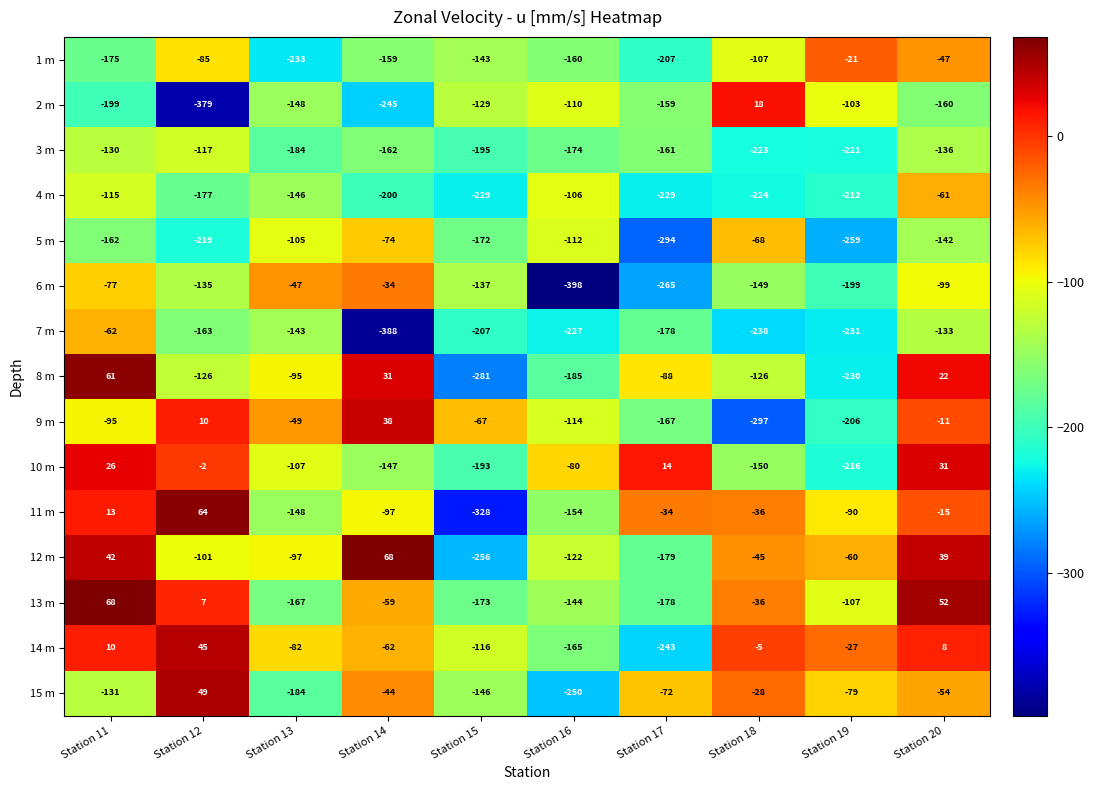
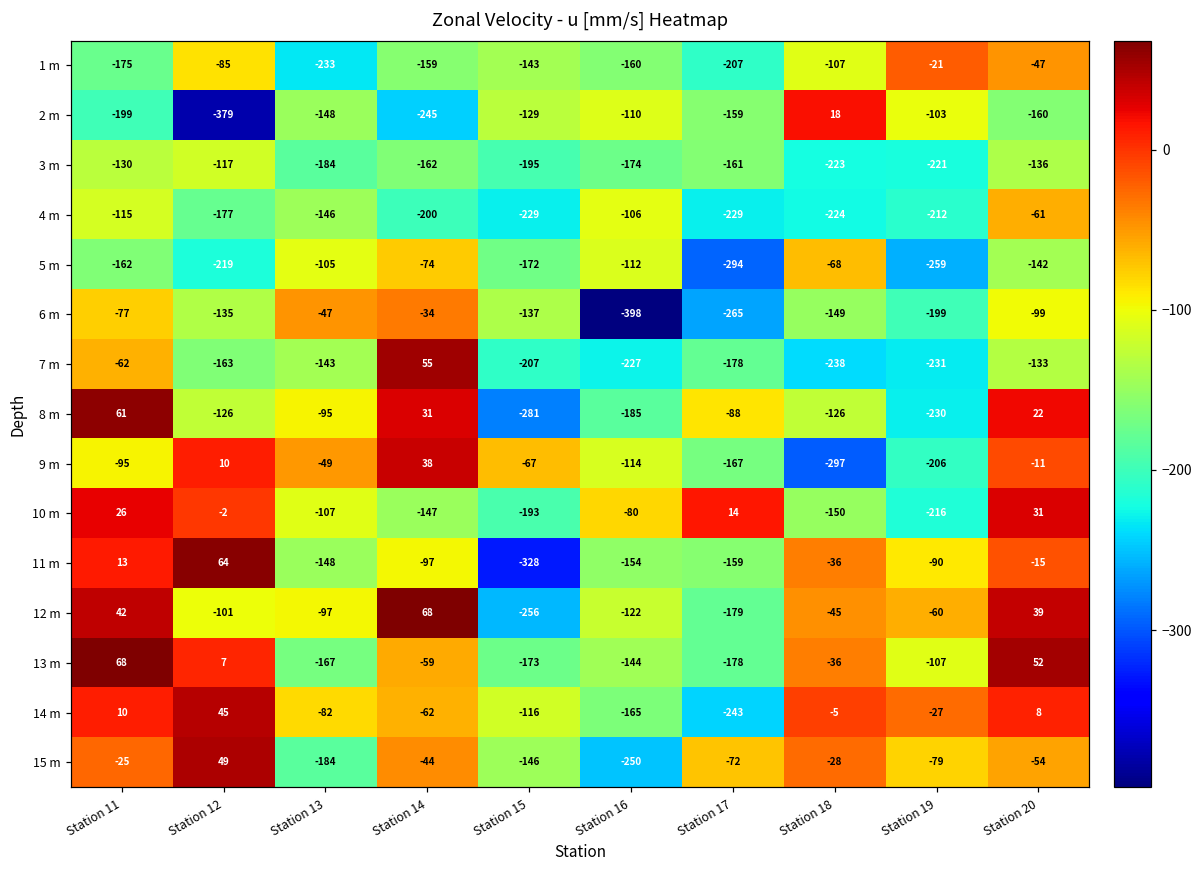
7 m, Station 14: -388 -> 55
11 m, Station 17: -34 -> -159
15 m, Station 11: -131 -> -25
